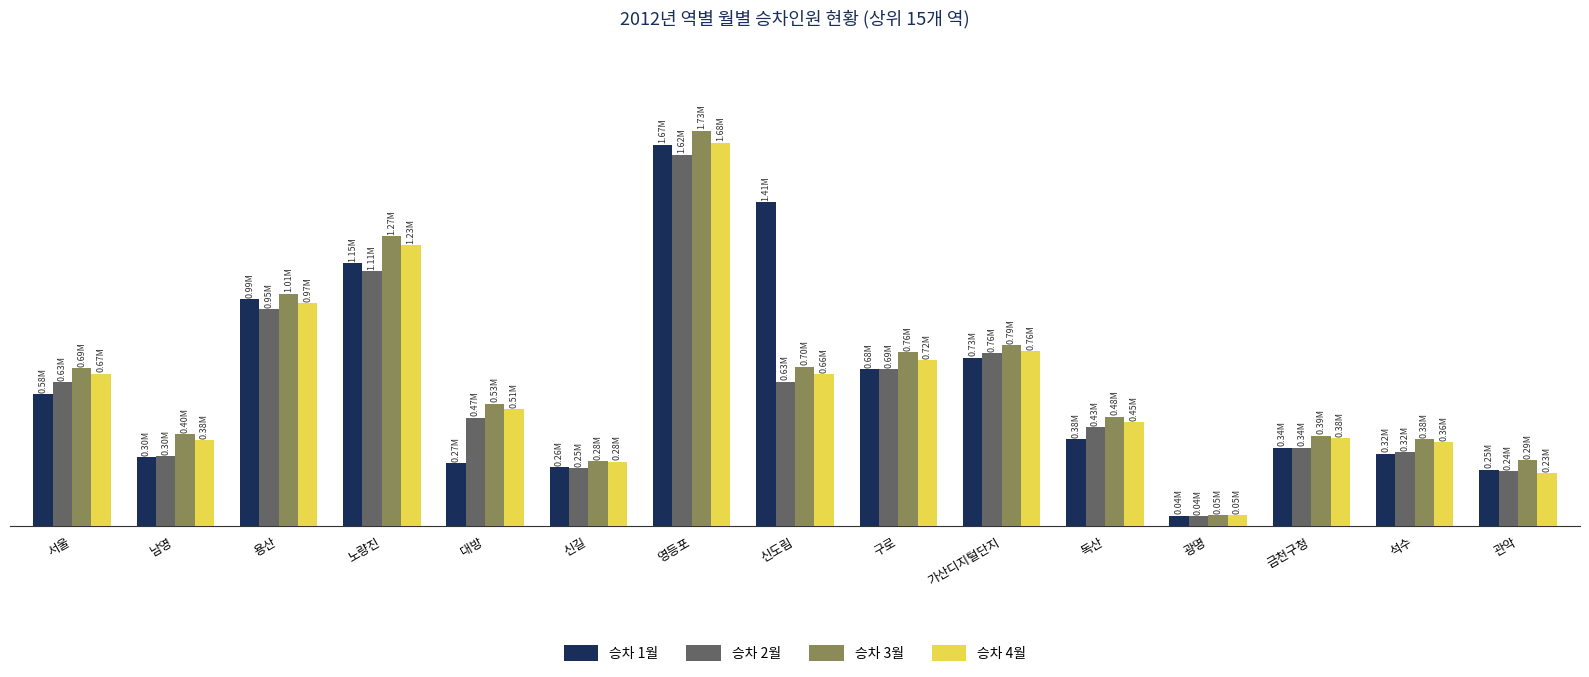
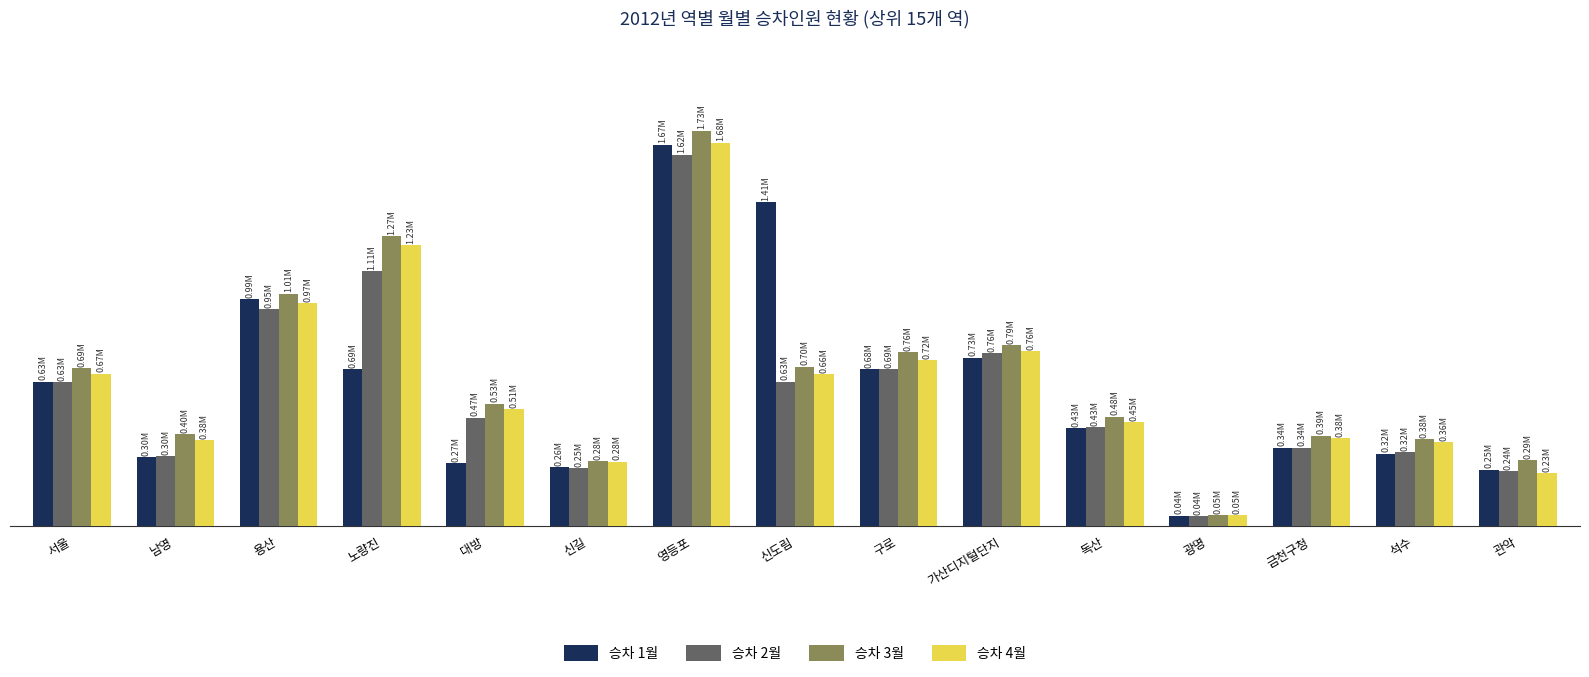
승차 1월, 서울: 0.58M -> 0.63M
승차 1월, 노량진: 1.15M -> 0.69M
승차 1월, 독산: 0.38M -> 0.43M
